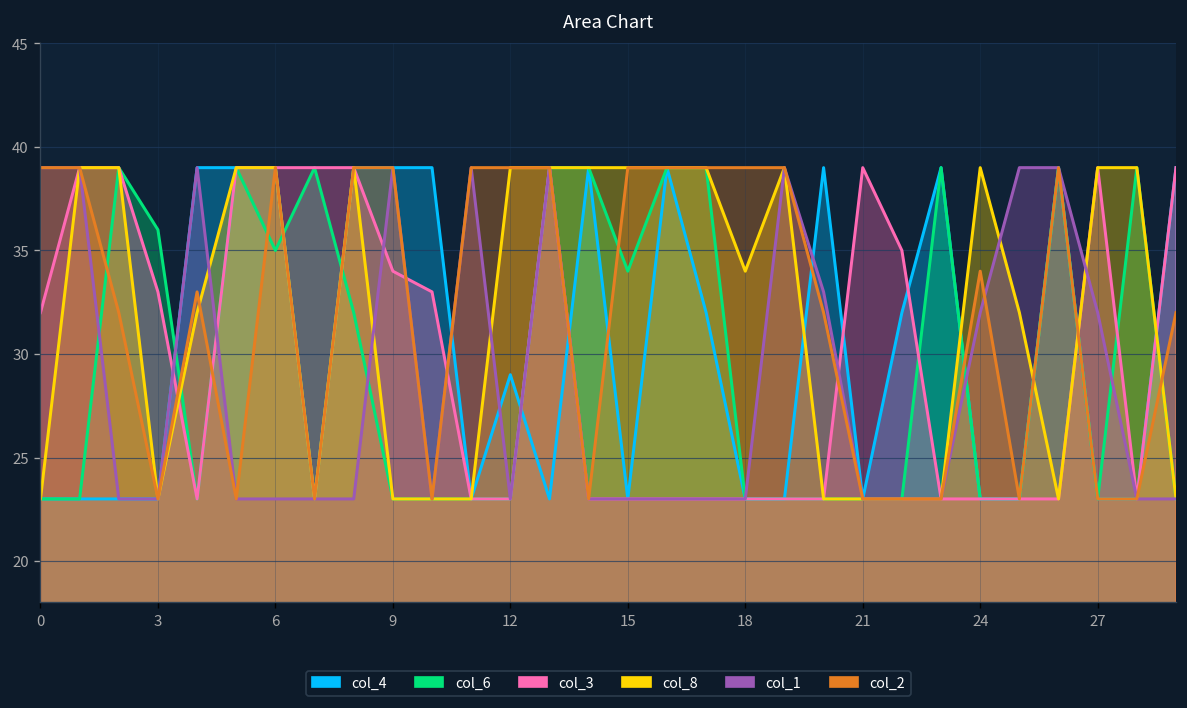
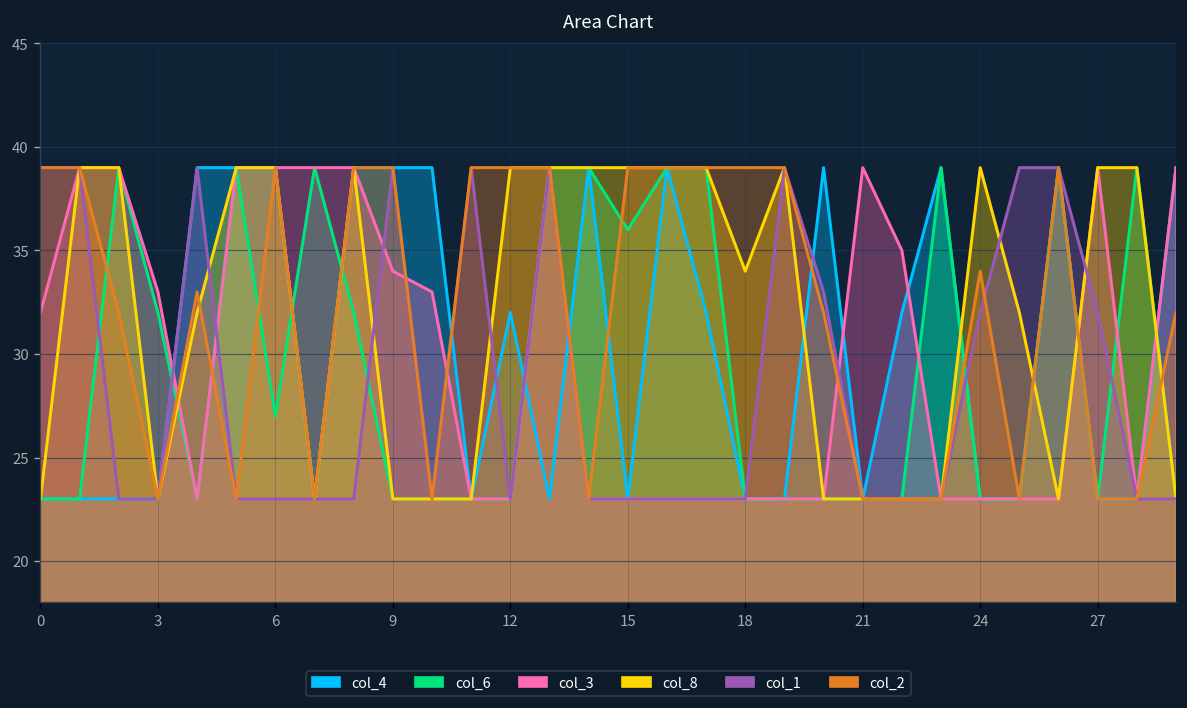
col_6, 3: 36 -> 32
col_6, 6: 35 -> 27
col_4, 12: 29 -> 32
col_6, 15: 34 -> 36
